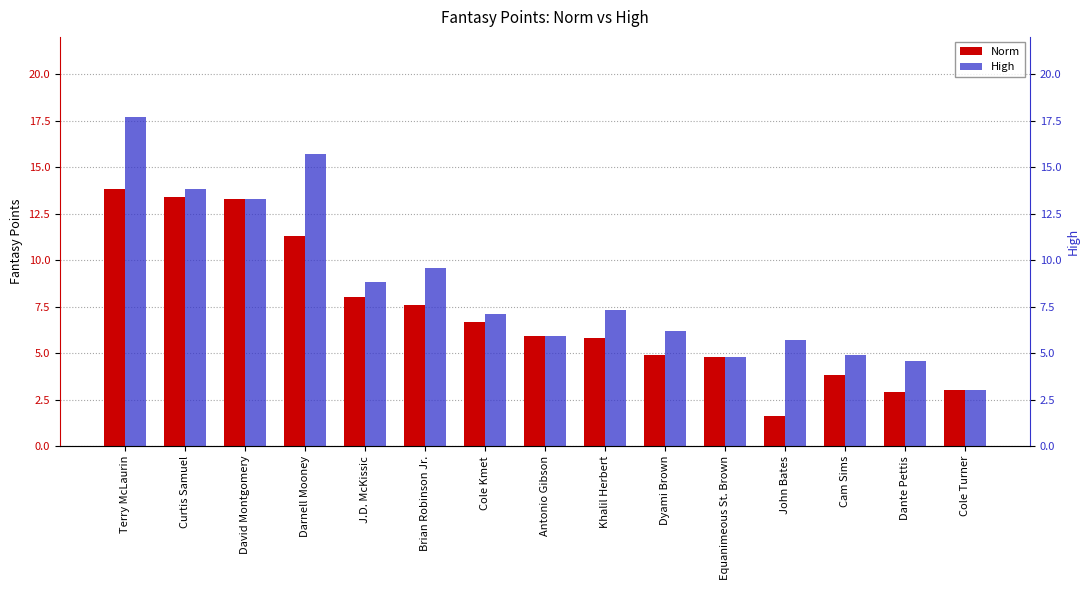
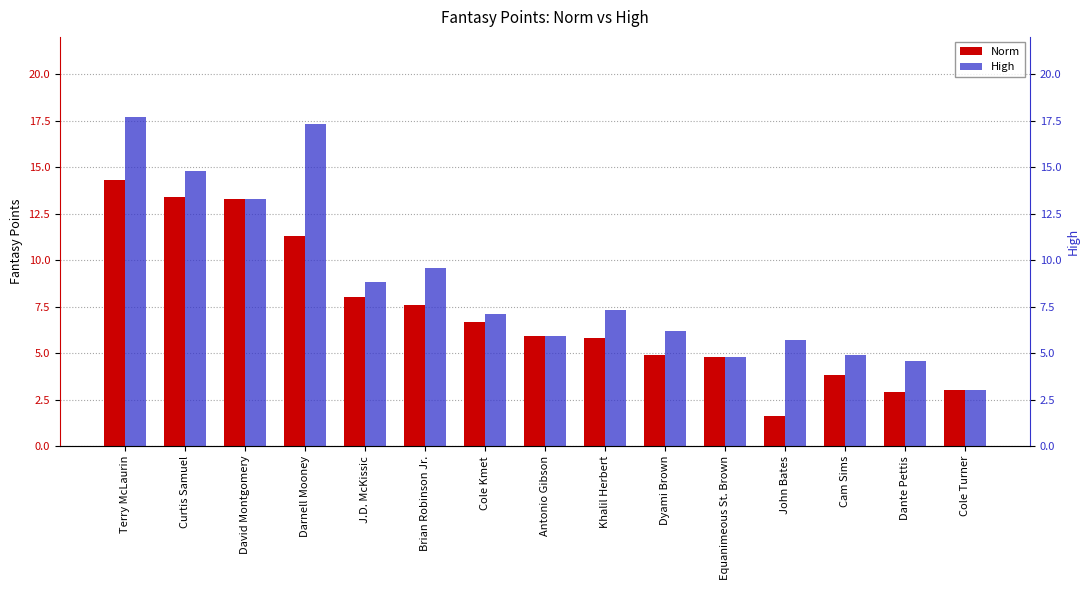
Norm, Terry McLaurin: 13.8 -> 14.3
High, Curtis Samuel: 13.8 -> 14.8
High, Darnell Mooney: 15.7 -> 17.3
